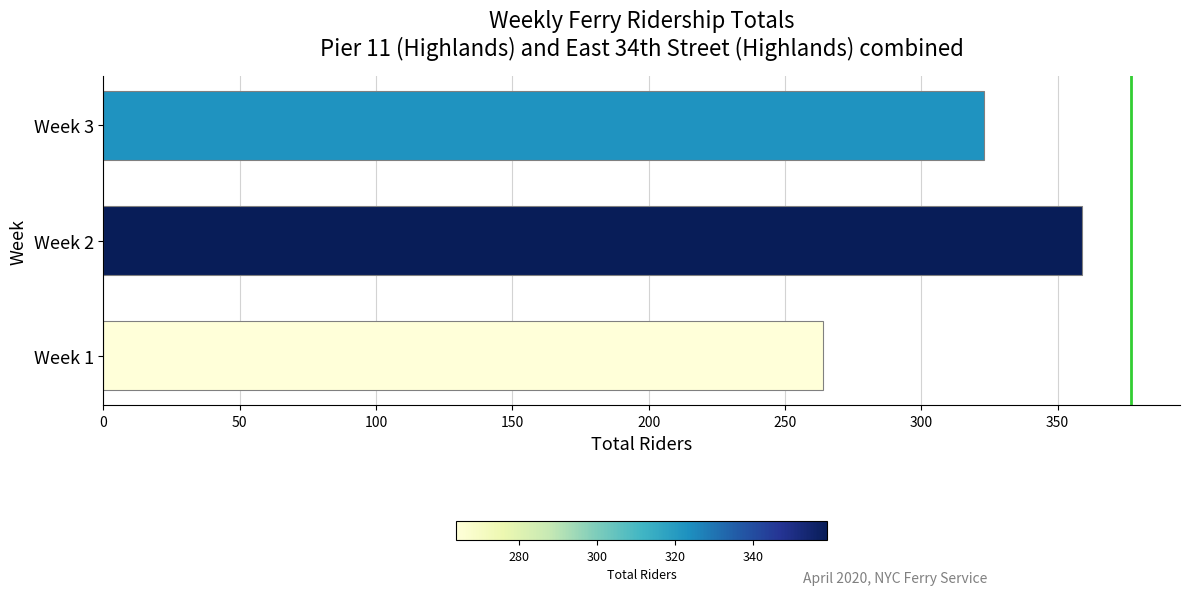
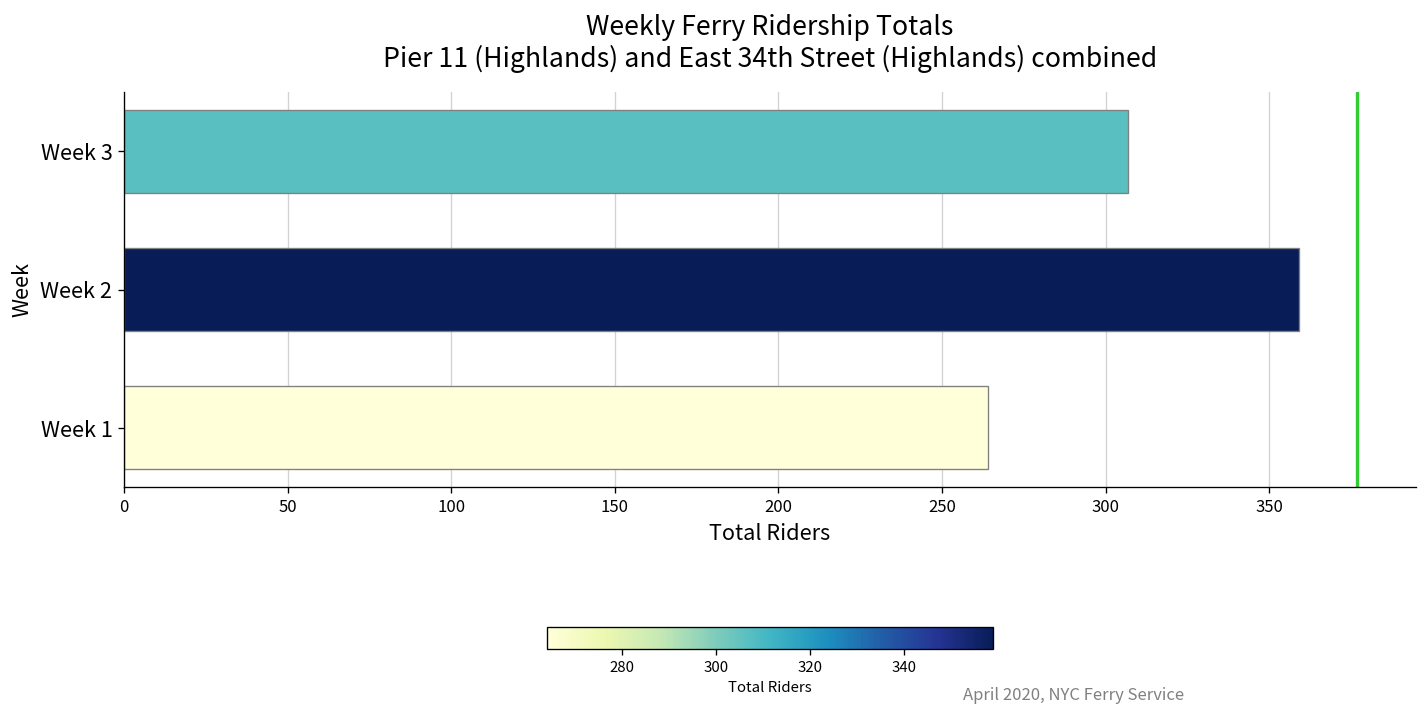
Week 3: 323 -> 307
